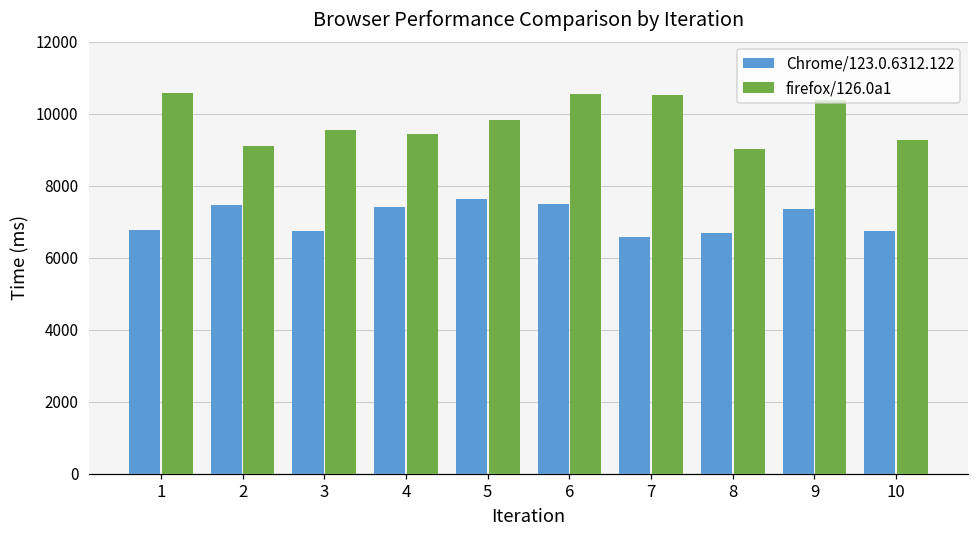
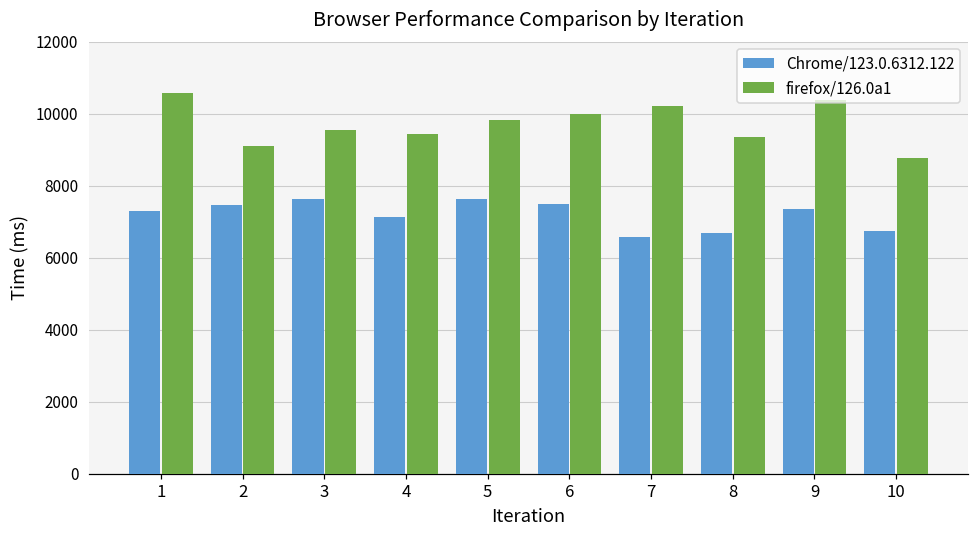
Chrome/123.0.6312.122, 1: 6800 -> 7300
Chrome/123.0.6312.122, 3: 6700 -> 7600
Chrome/123.0.6312.122, 4: 7400 -> 7100
firefox/126.0a1, 6: 10500 -> 10000
firefox/126.0a1, 7: 10500 -> 10200
firefox/126.0a1, 8: 9000 -> 9300
firefox/126.0a1, 10: 9300 -> 8800
